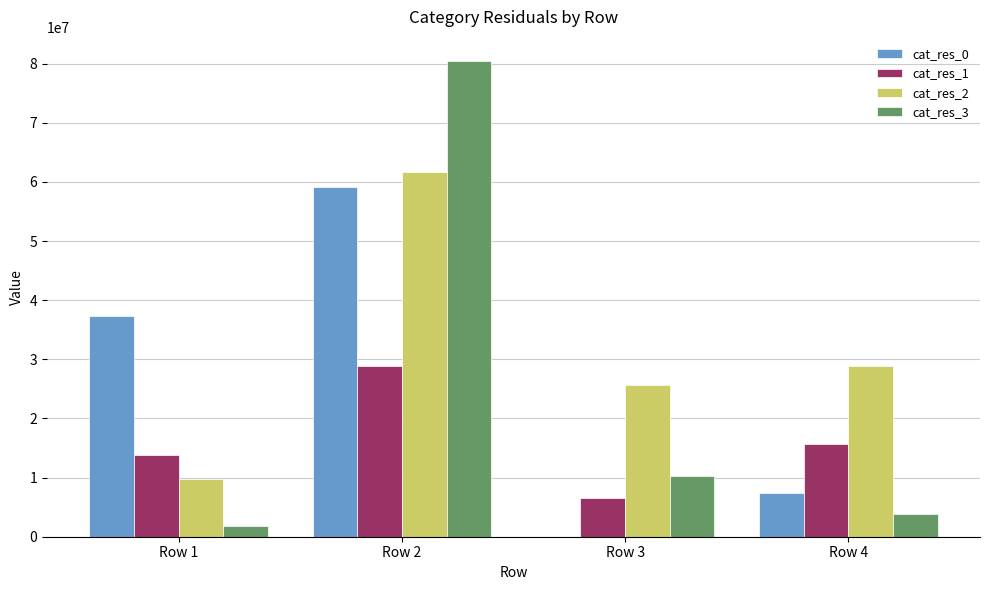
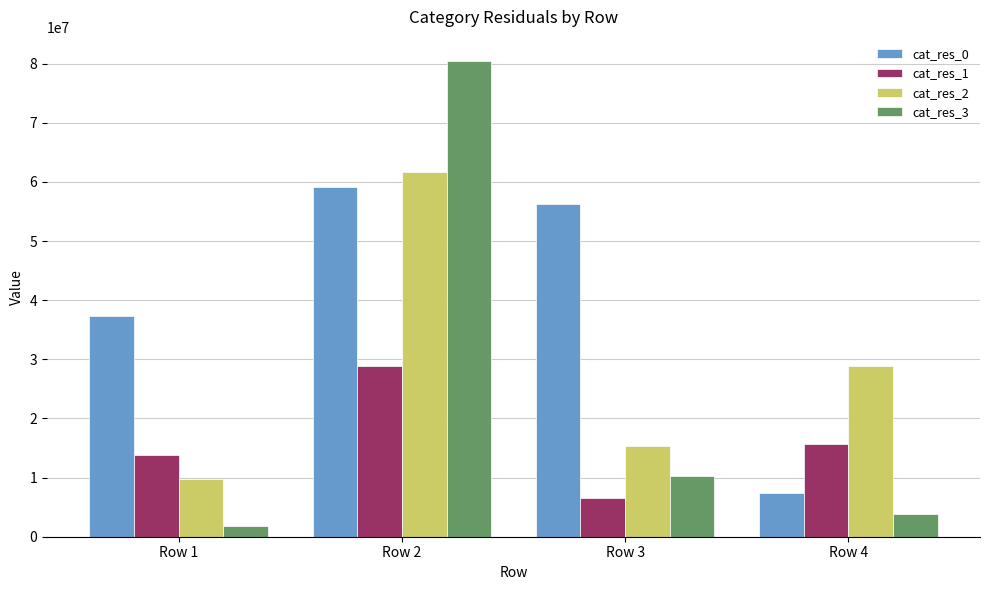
cat_res_0, Row 3: 0 -> 56000000
cat_res_2, Row 3: 26000000 -> 15000000
